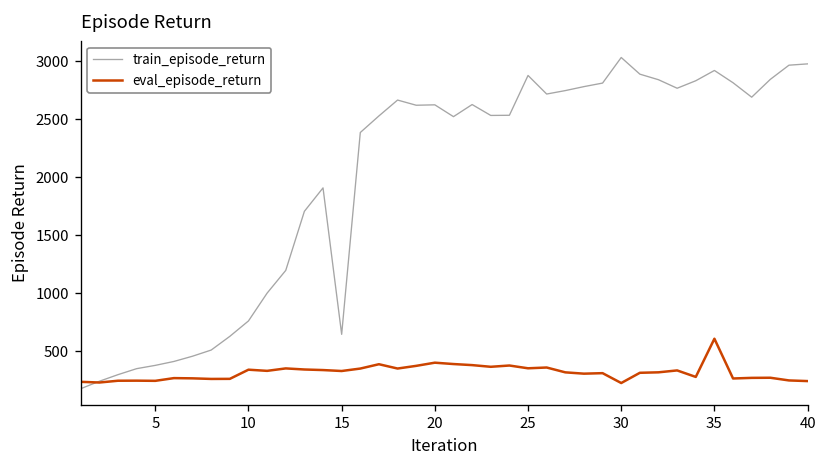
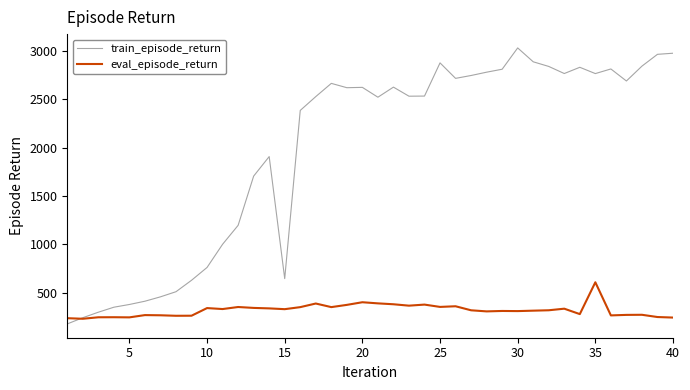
eval_episode_return, 30: 200 -> 300
train_episode_return, 35: 2900 -> 2800
